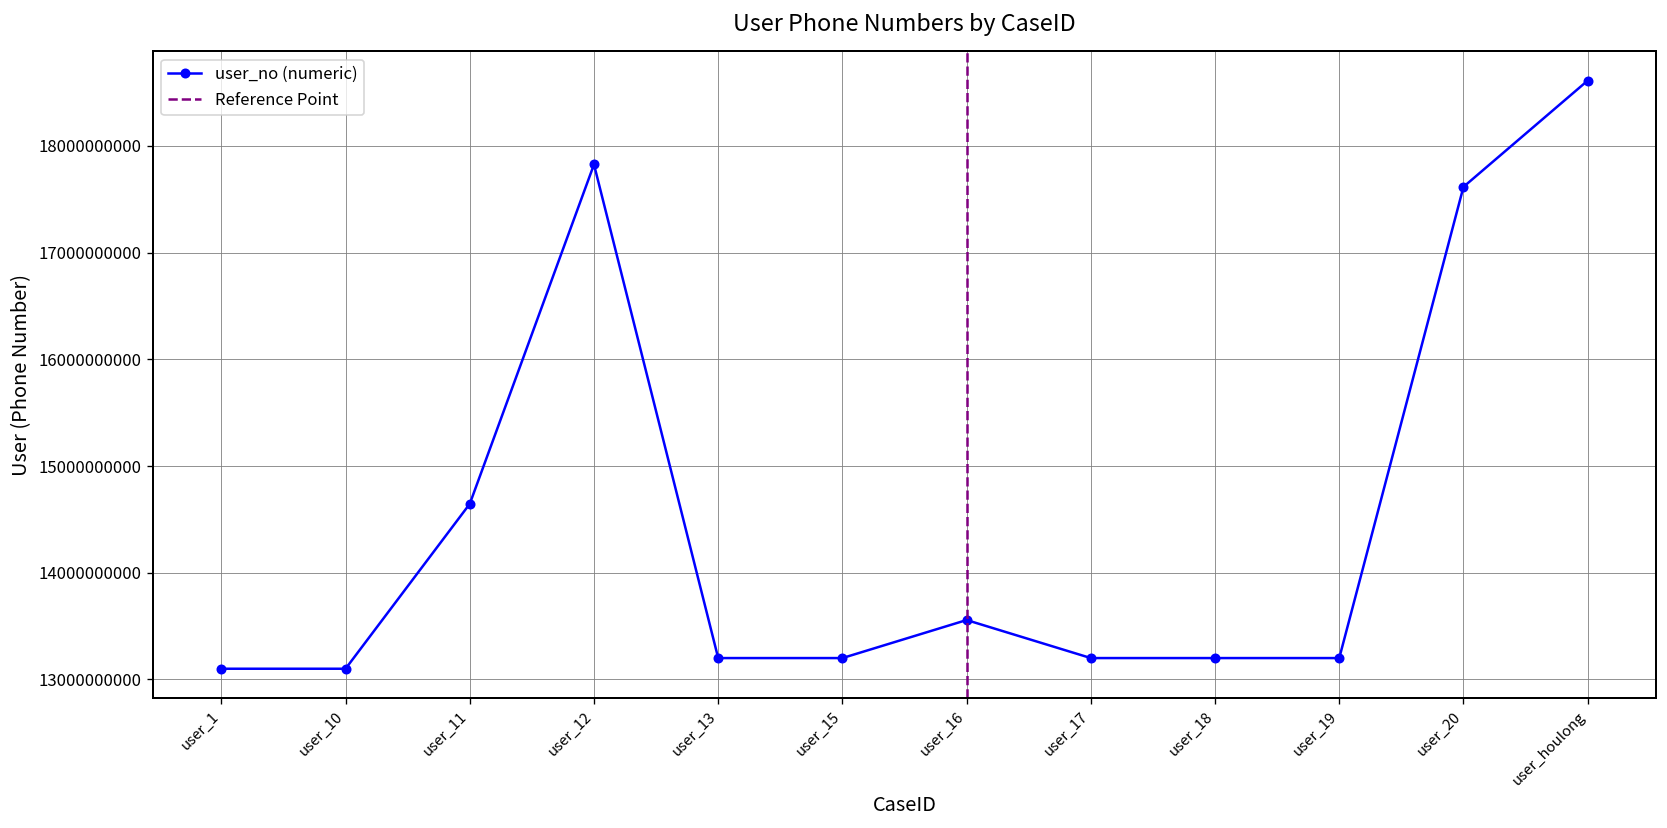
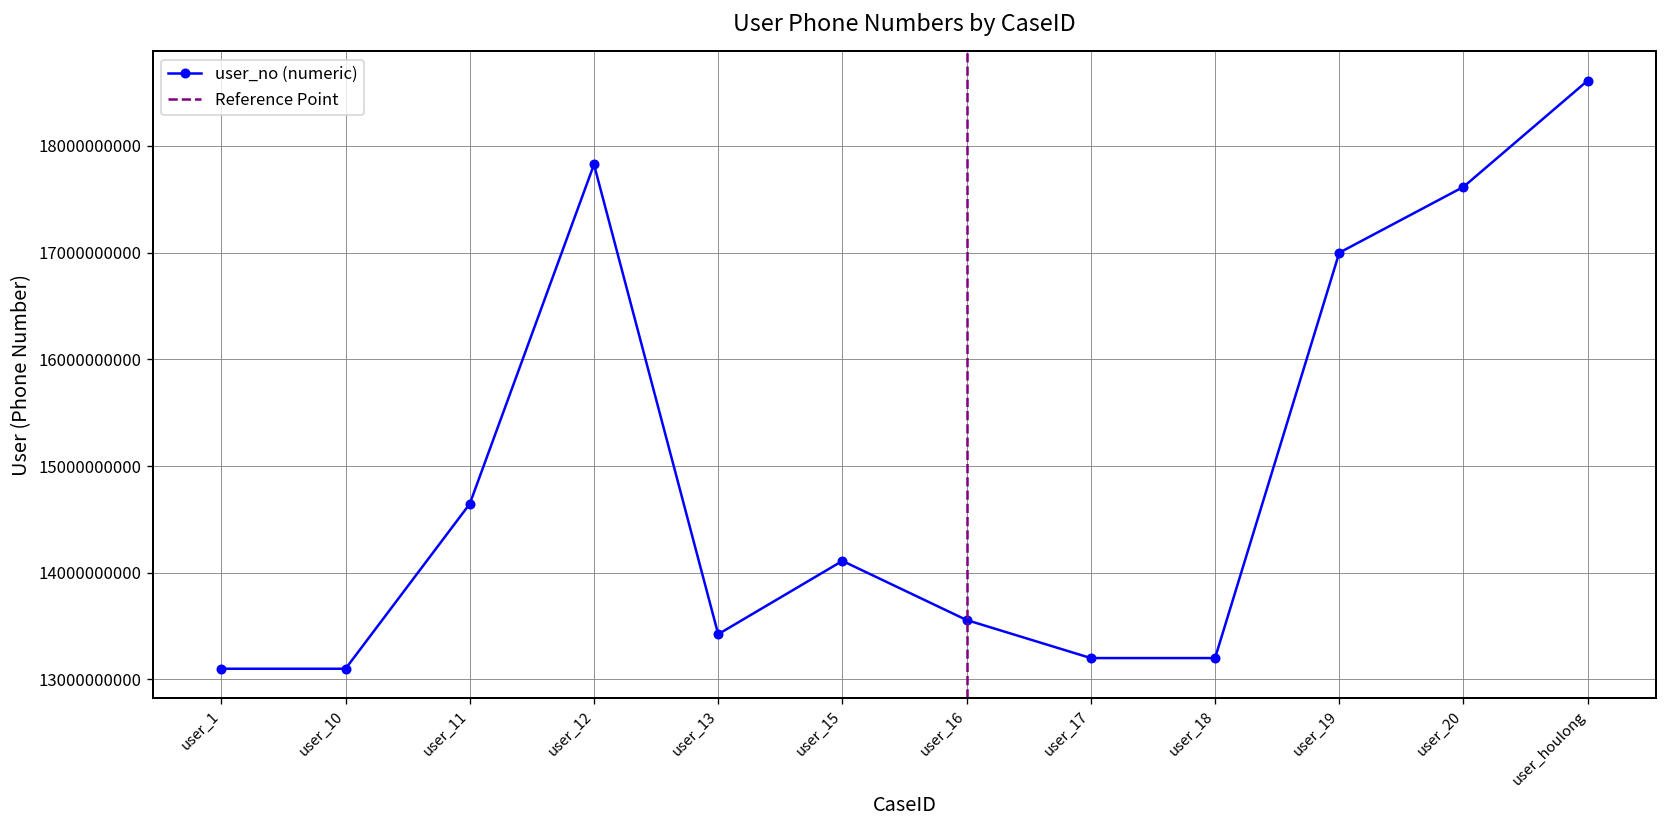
user_13: 13200000000 -> 13400000000
user_15: 13200000000 -> 14100000000
user_19: 13200000000 -> 17000000000
